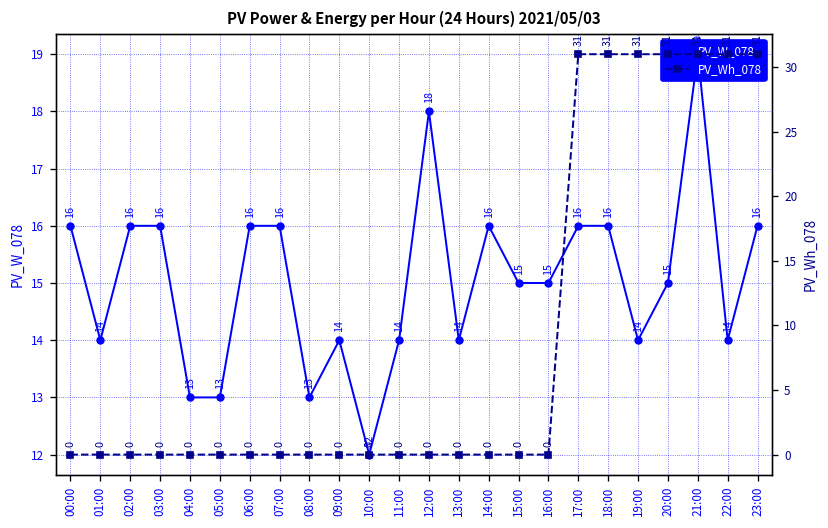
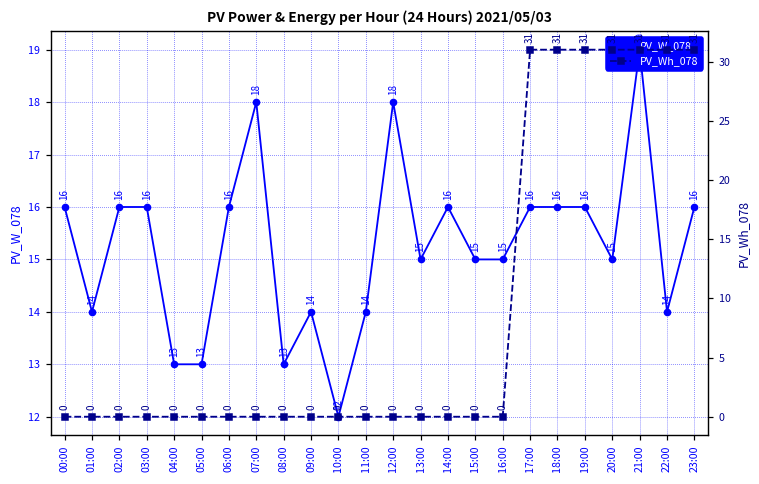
PV_W_078, 07:00: 16 -> 18
PV_W_078, 13:00: 14 -> 15
PV_W_078, 19:00: 14 -> 16
